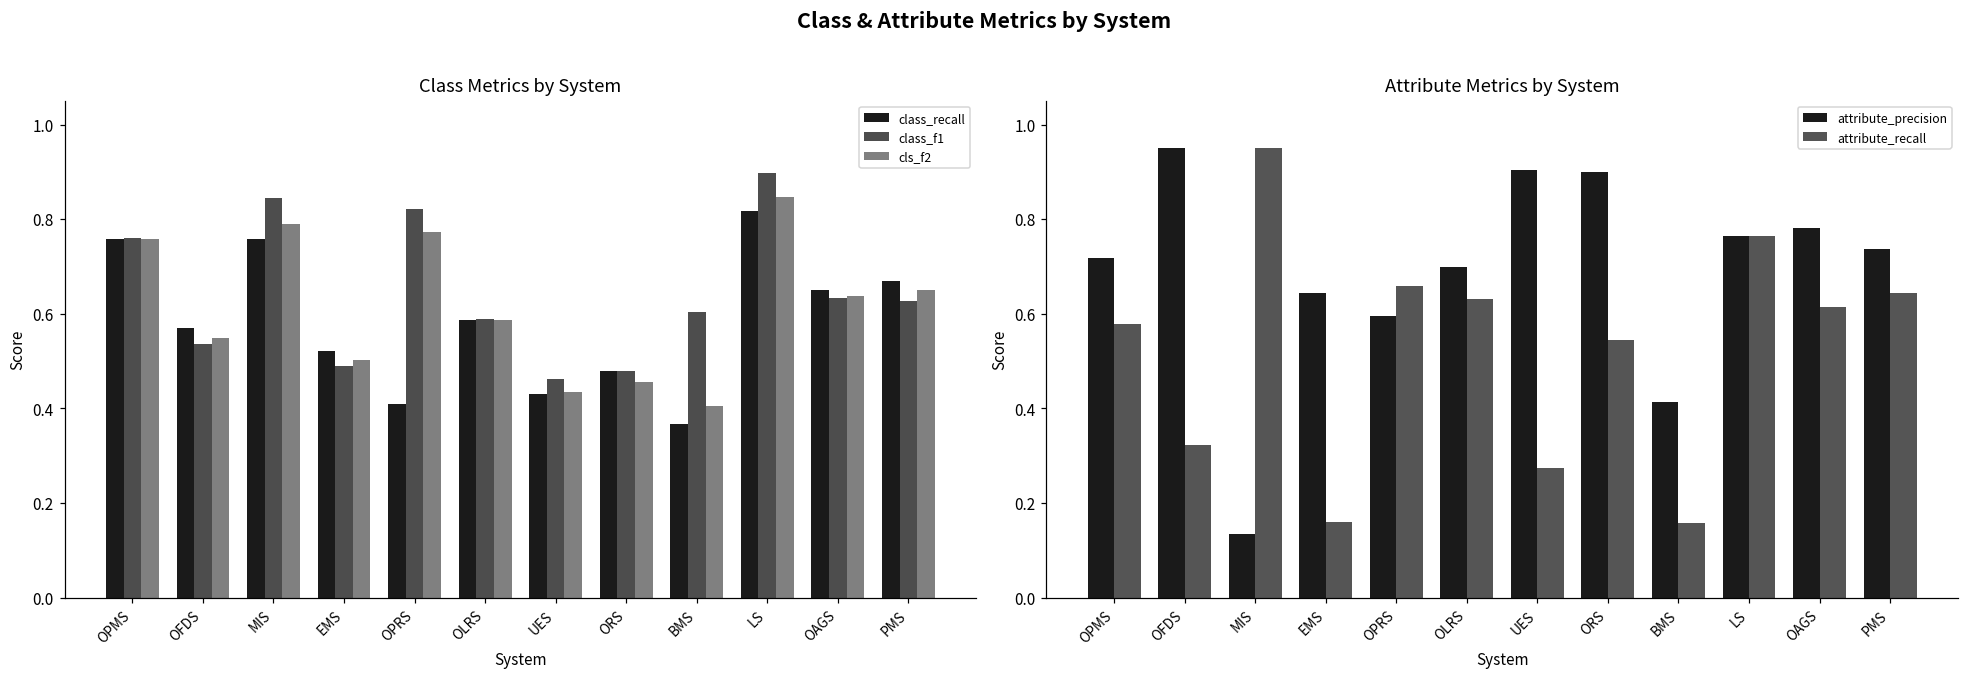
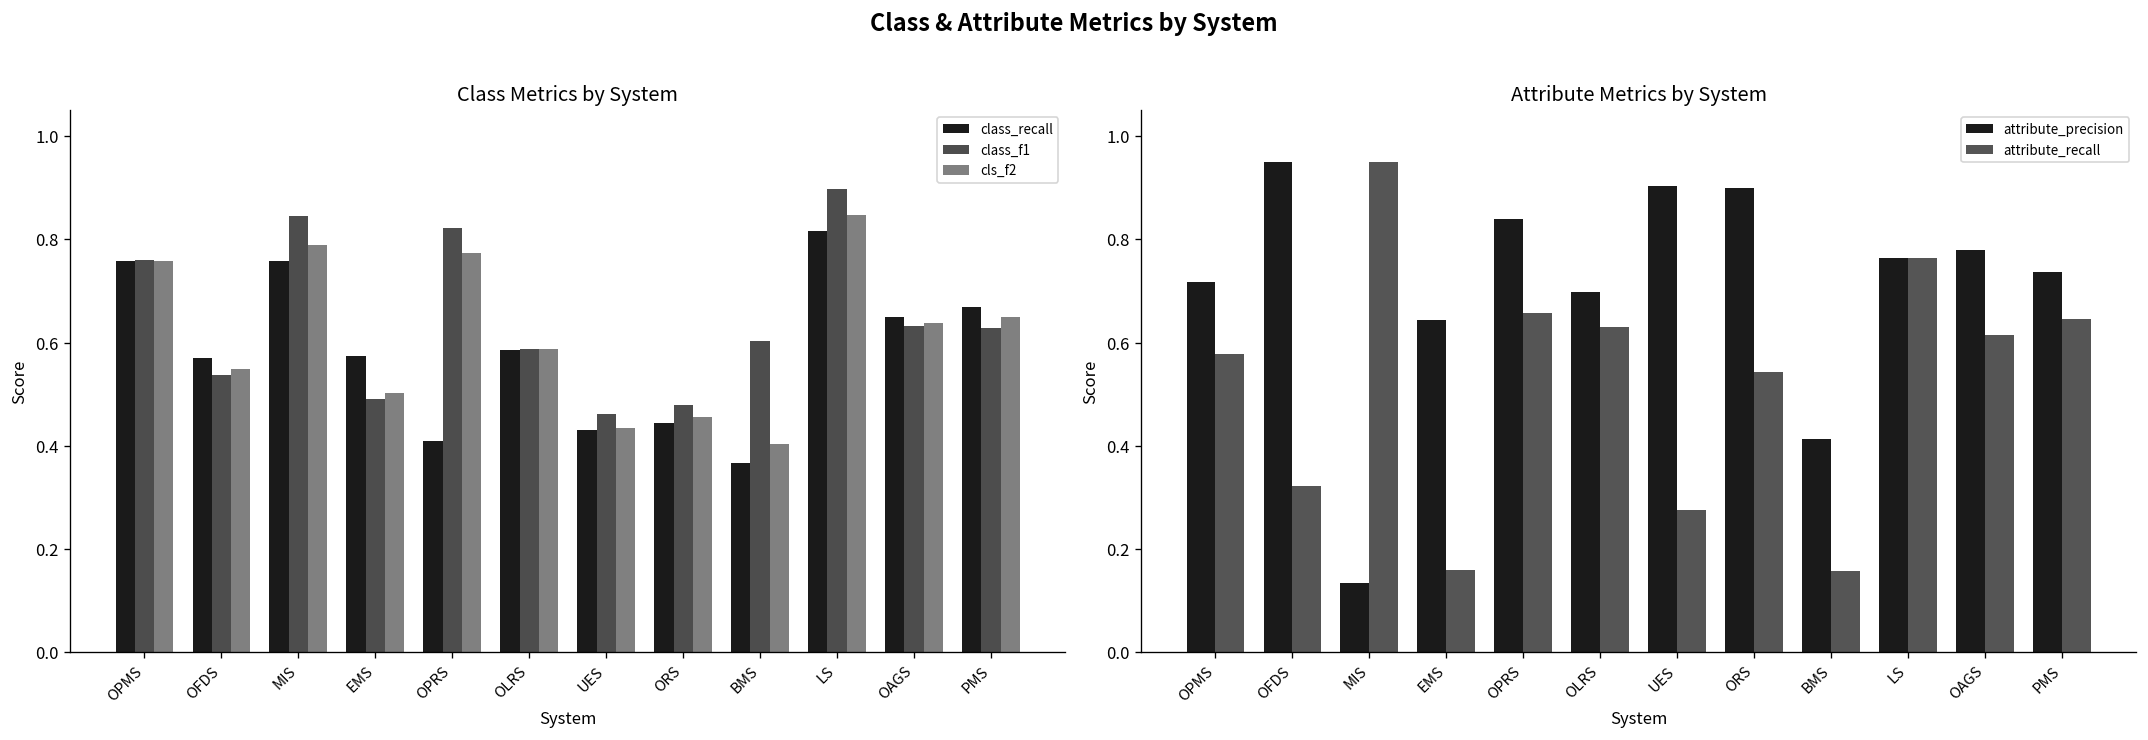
Class Metrics by System, class_recall, EMS: 0.52 -> 0.58
Class Metrics by System, class_recall, ORS: 0.48 -> 0.44
Attribute Metrics by System, attribute_precision, OPRS: 0.59 -> 0.84
